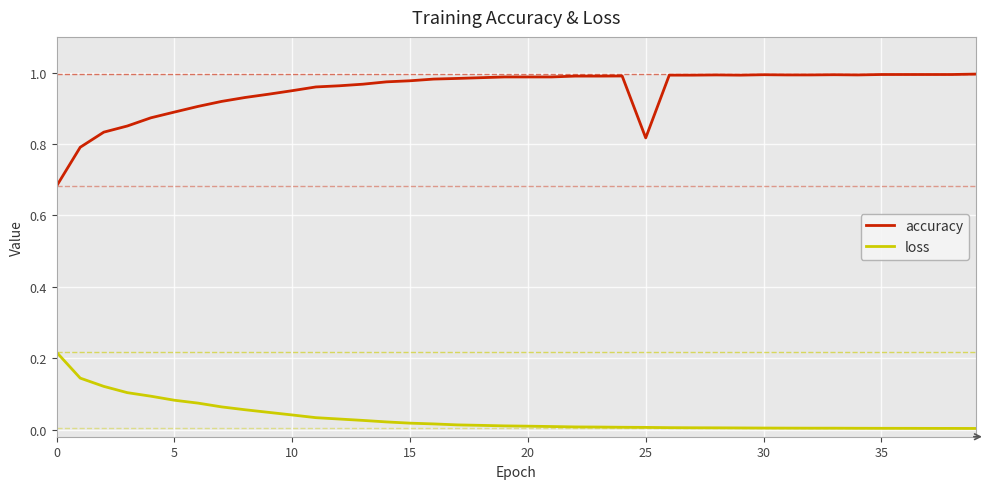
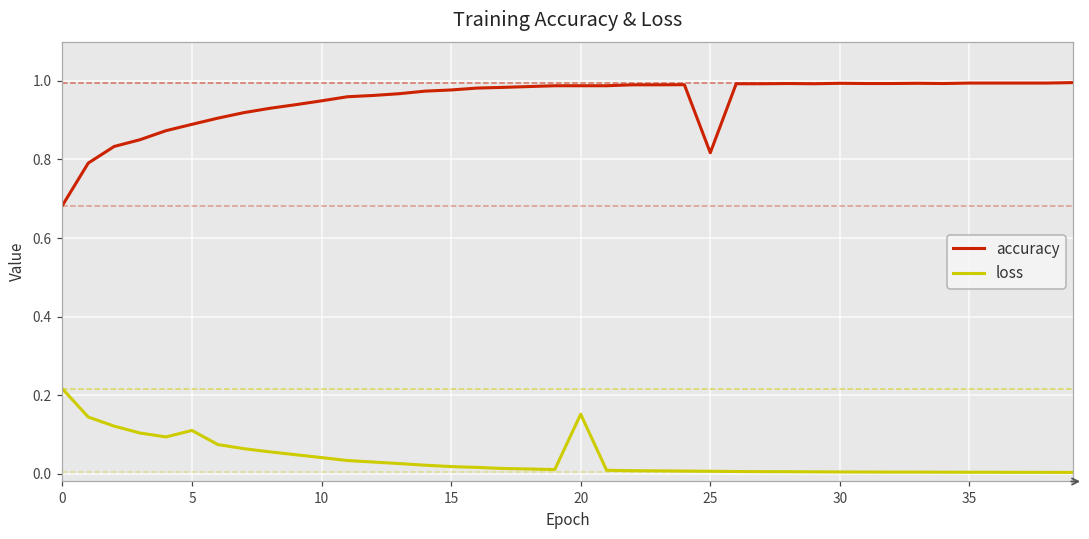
loss, 5: 0.08 -> 0.11
loss, 20: 0.01 -> 0.15
